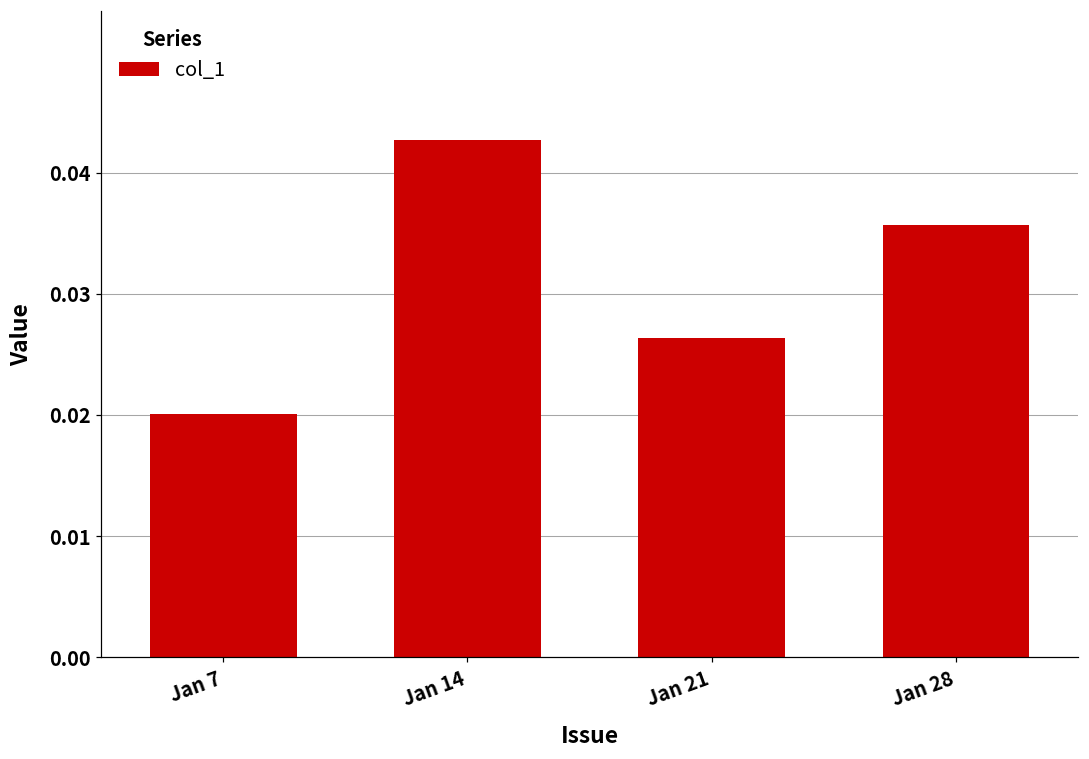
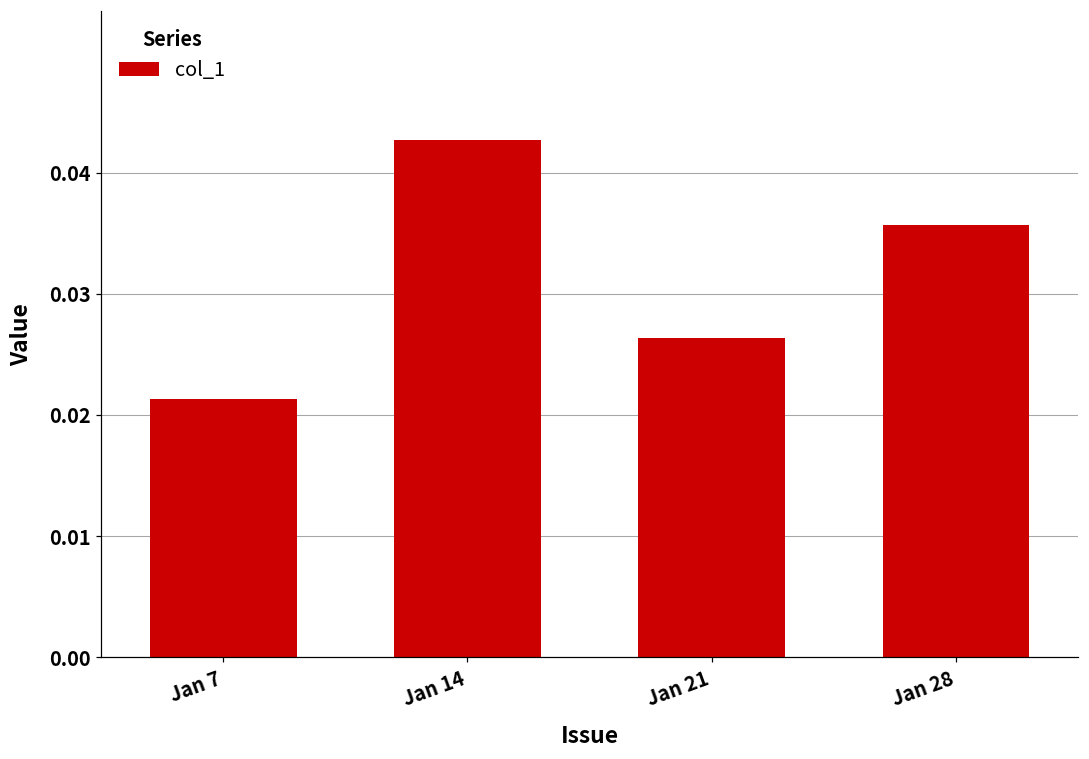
Jan 7: 0.0201 -> 0.0213
